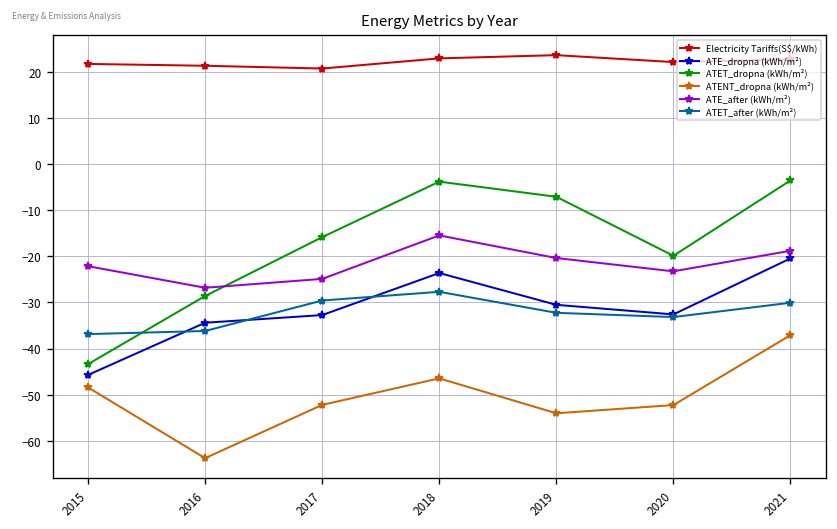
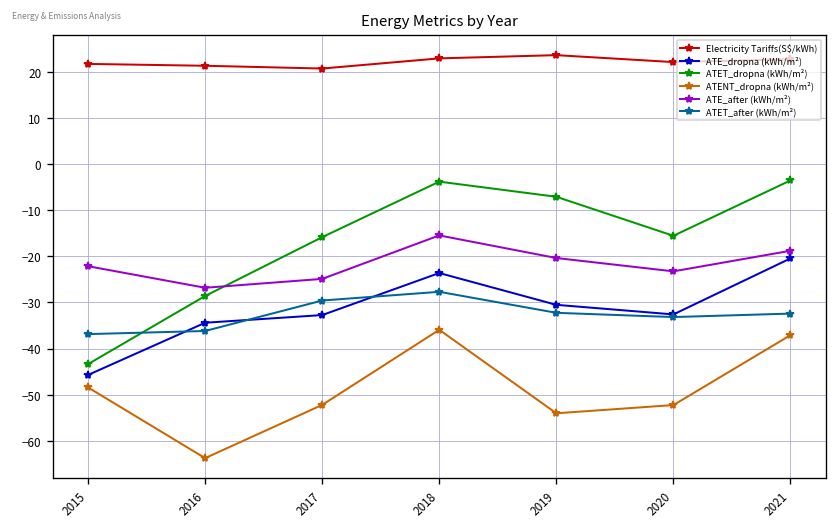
ATENT_dropna (kWh/m²), 2018: -46 -> -36
ATET_dropna (kWh/m²), 2020: -20 -> -16
ATET_after (kWh/m²), 2021: -30 -> -32
